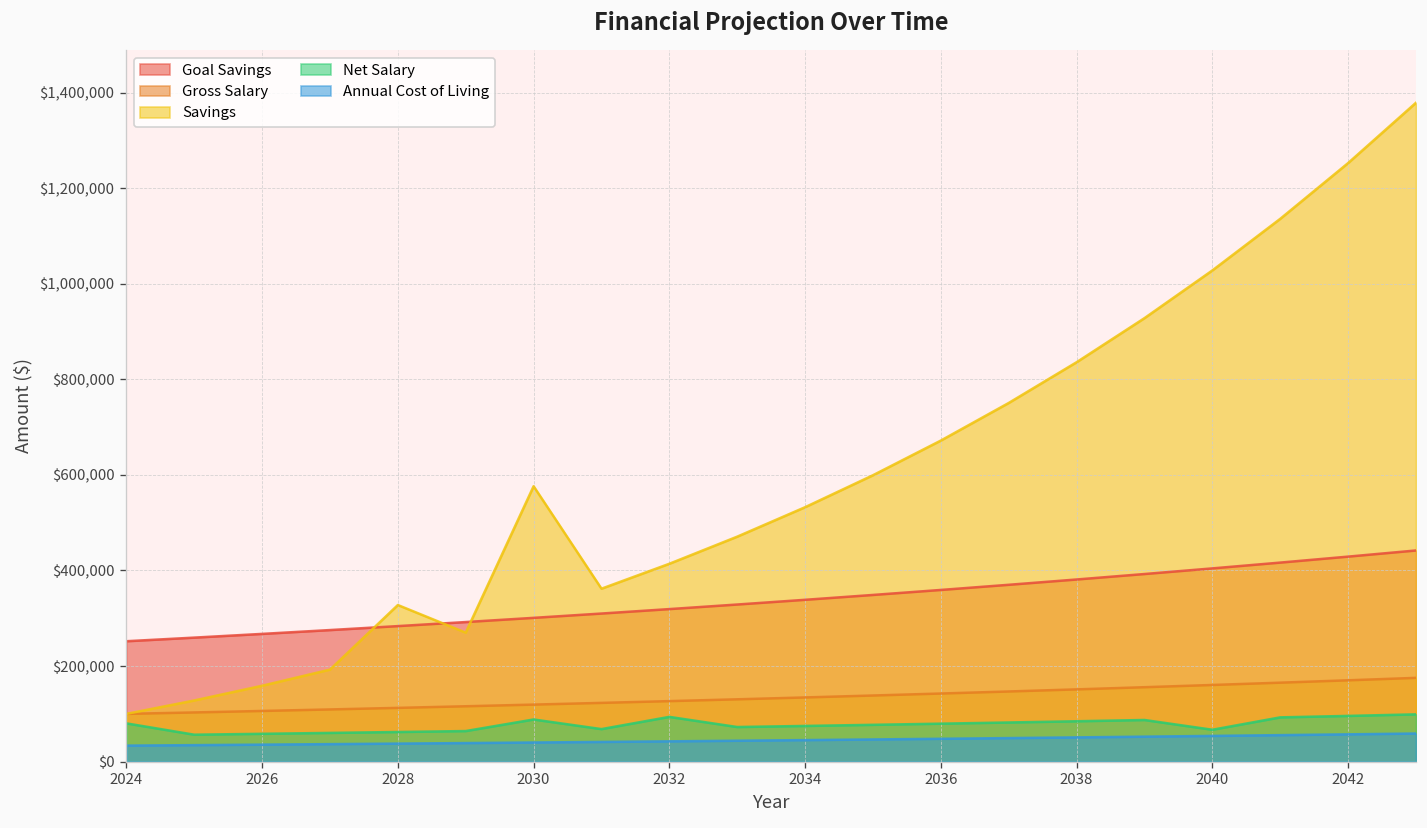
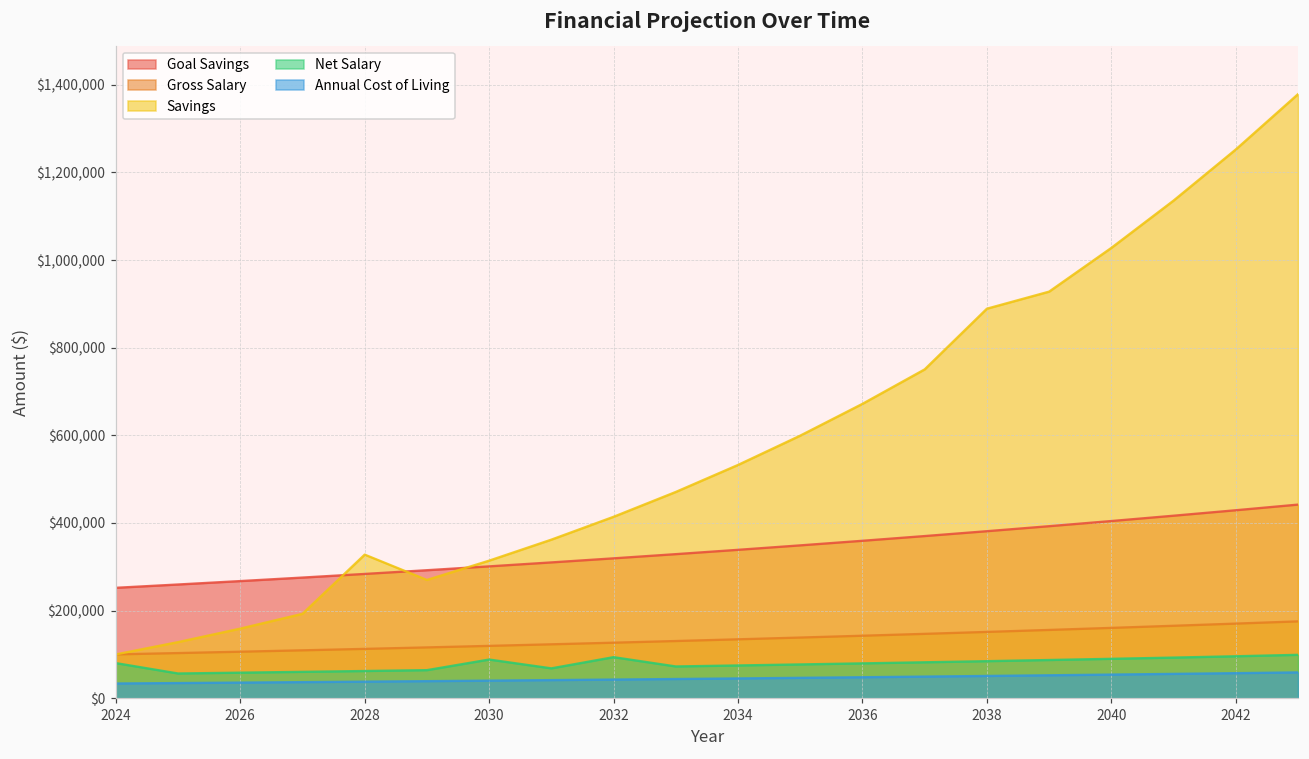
Savings, 2030: $580,000 -> $310,000
Savings, 2038: $840,000 -> $890,000
Net Salary, 2040: $70,000 -> $90,000
